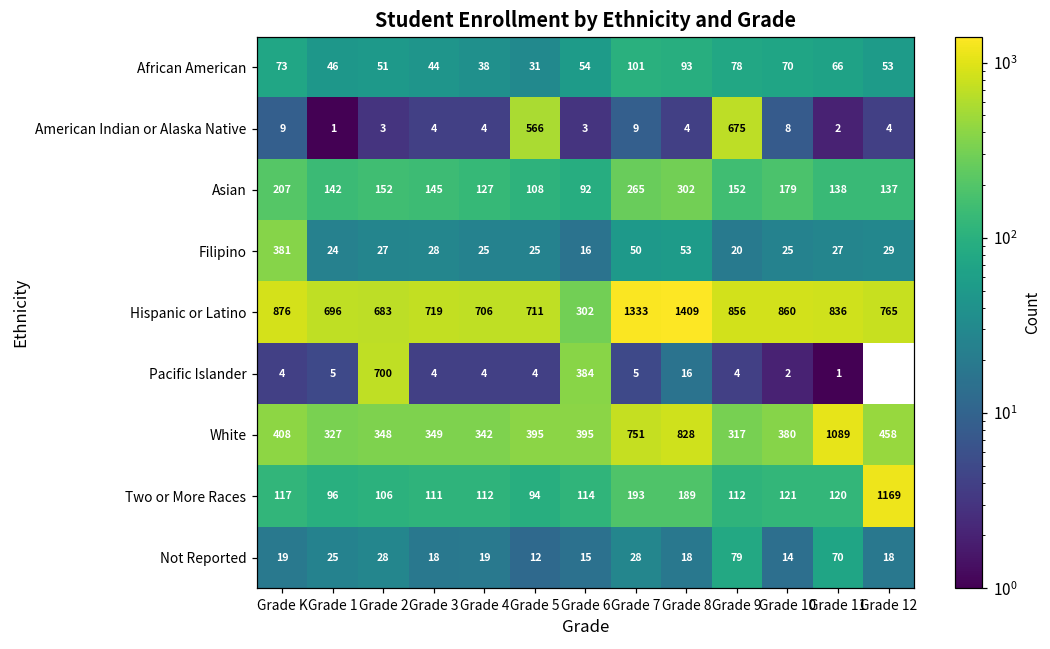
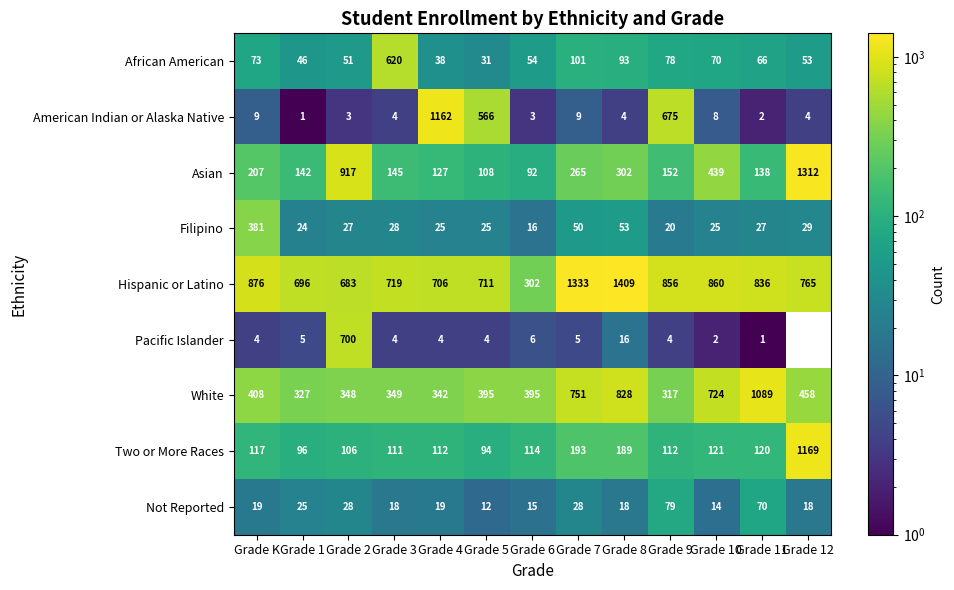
African American, Grade 3: 44 -> 620
American Indian or Alaska Native, Grade 4: 4 -> 1162
Asian, Grade 2: 152 -> 917
Asian, Grade 10: 179 -> 439
Asian, Grade 12: 137 -> 1312
Pacific Islander, Grade 6: 384 -> 6
White, Grade 10: 380 -> 724
